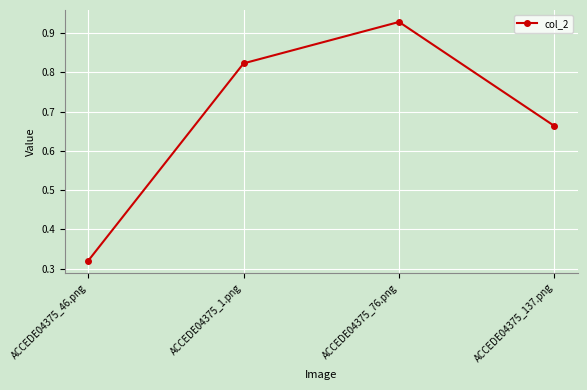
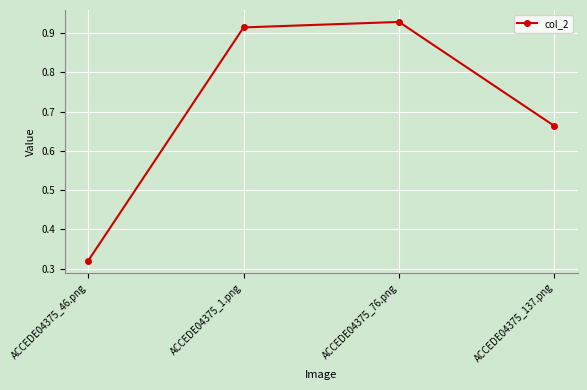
ACCEDE04375_1.png: 0.82 -> 0.91
